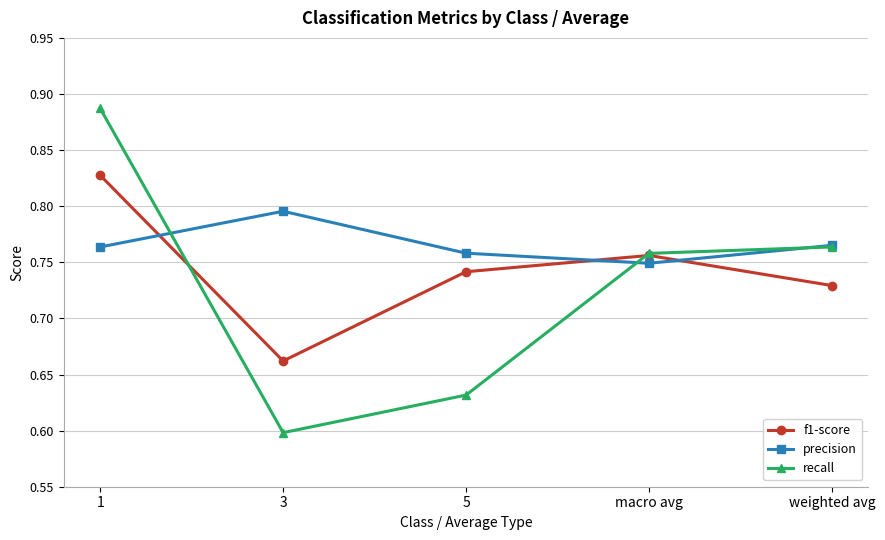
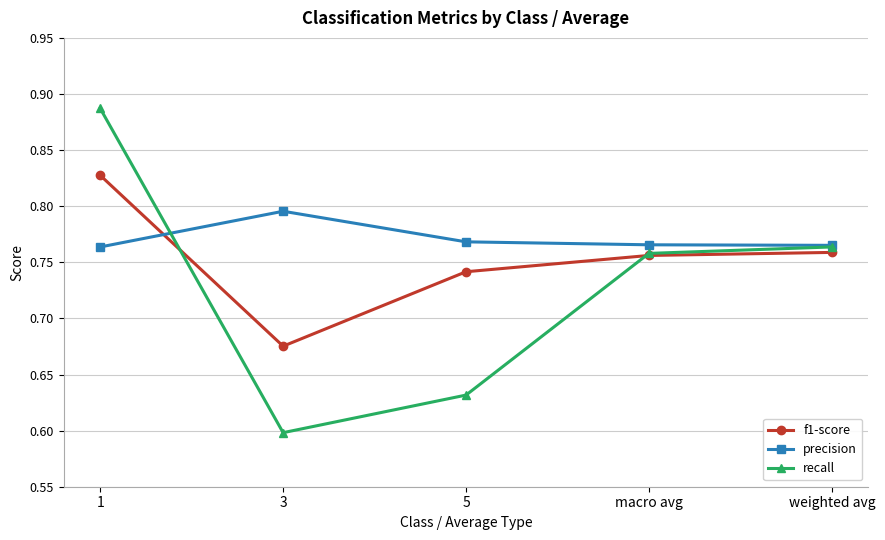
f1-score, 3: 0.662 -> 0.675
precision, 5: 0.758 -> 0.768
precision, macro avg: 0.749 -> 0.766
f1-score, weighted avg: 0.729 -> 0.759
